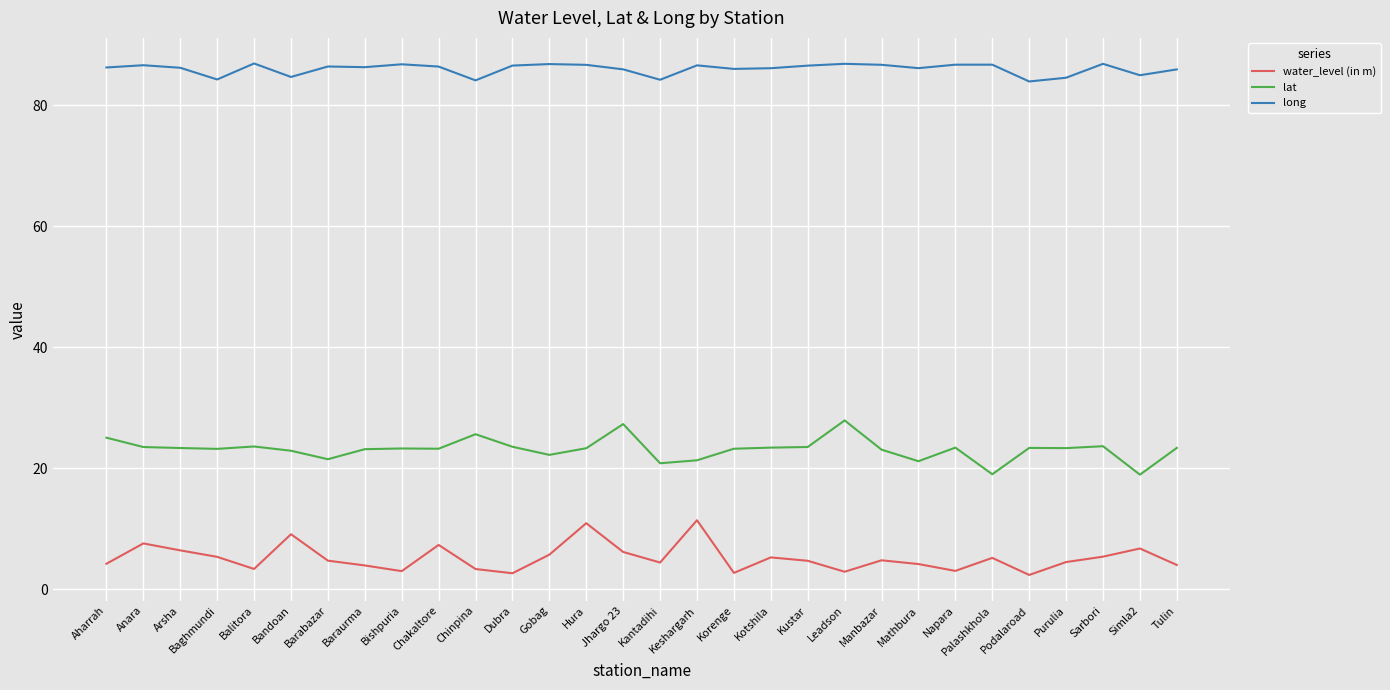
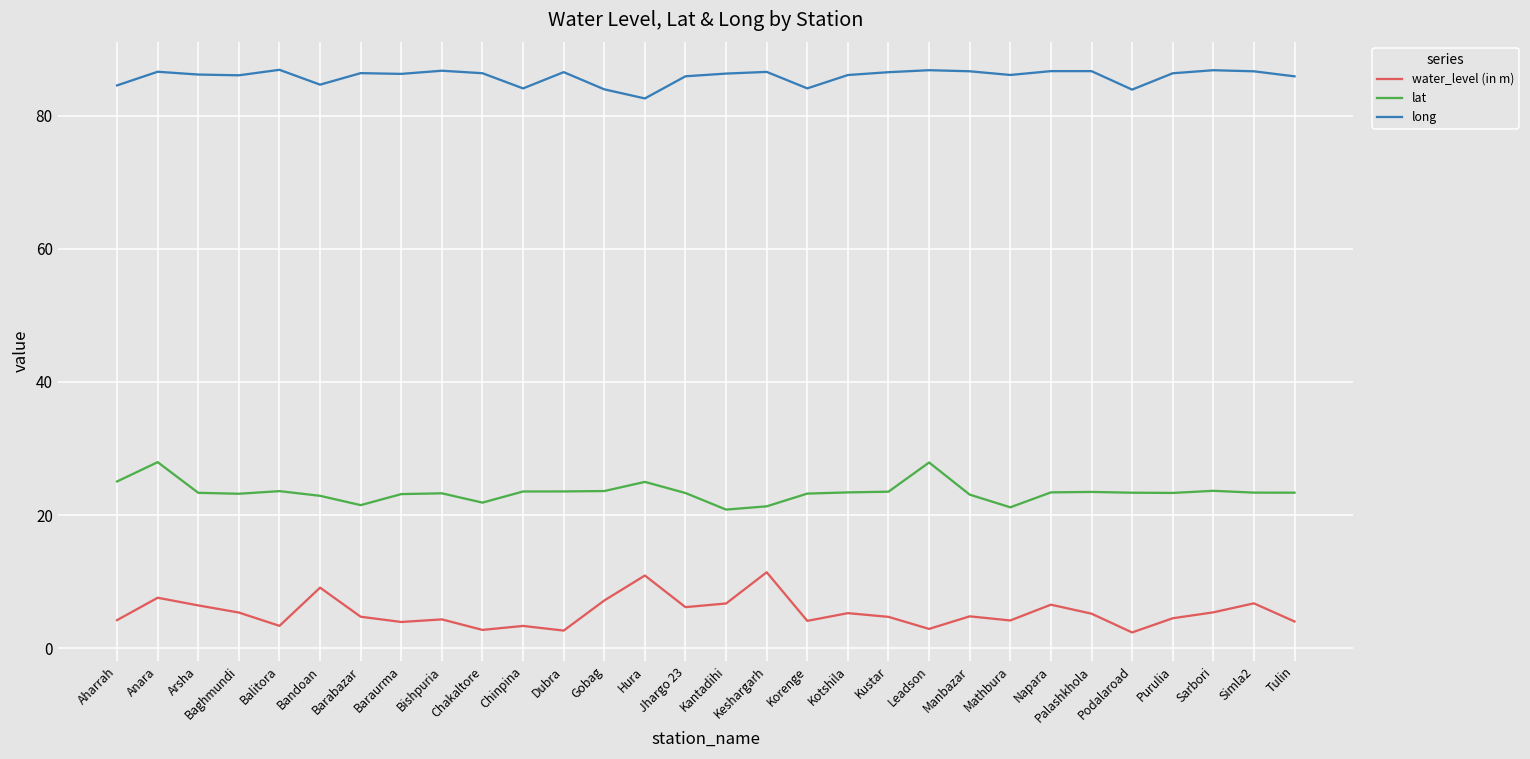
long, Aharrah: 86 -> 85
lat, Anara: 23 -> 28
long, Baghmundi: 84 -> 86
water_level (in m), Bishpuria: 3 -> 4
water_level (in m), Chakaltore: 7 -> 3
lat, Chakaltore: 23 -> 22
lat, Chinpina: 26 -> 24
water_level (in m), Gobag: 6 -> 7
lat, Gobag: 22 -> 24
long, Gobag: 87 -> 84
lat, Hura: 23 -> 25
long, Hura: 87 -> 83
lat, Jhargo 23: 27 -> 23
water_level (in m), Kantadihi: 4 -> 7
long, Kantadihi: 84 -> 86
water_level (in m), Korenge: 3 -> 4
long, Korenge: 86 -> 84
water_level (in m), Napara: 3 -> 7
lat, Palashkhola: 19 -> 23
long, Purulia: 85 -> 86
lat, Simla2: 19 -> 23
long, Simla2: 85 -> 87
